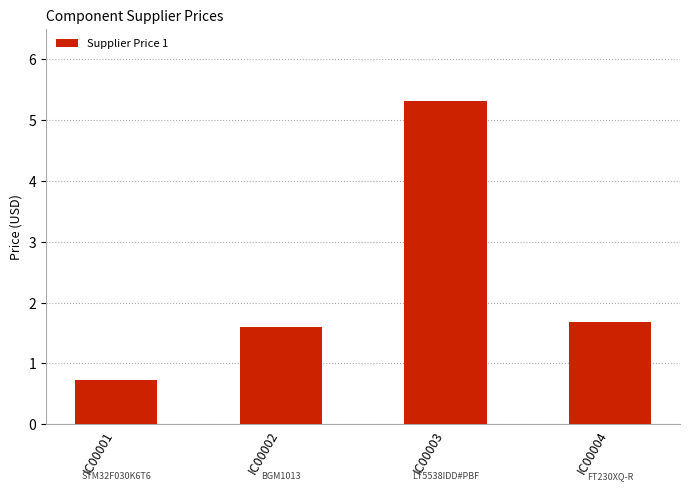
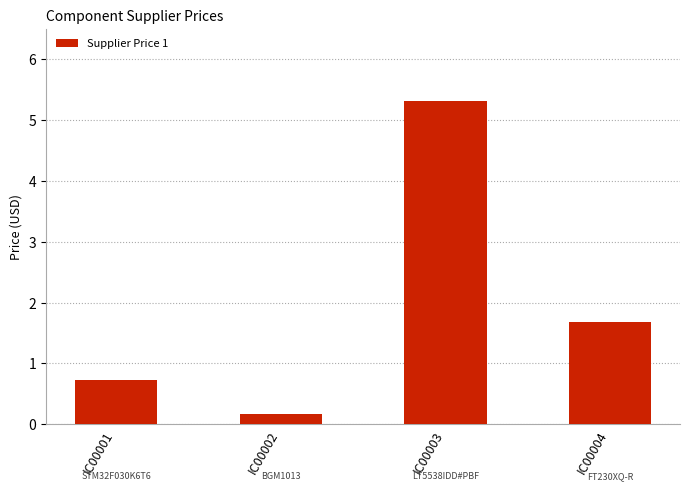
IC00002: 1.6 -> 0.2
